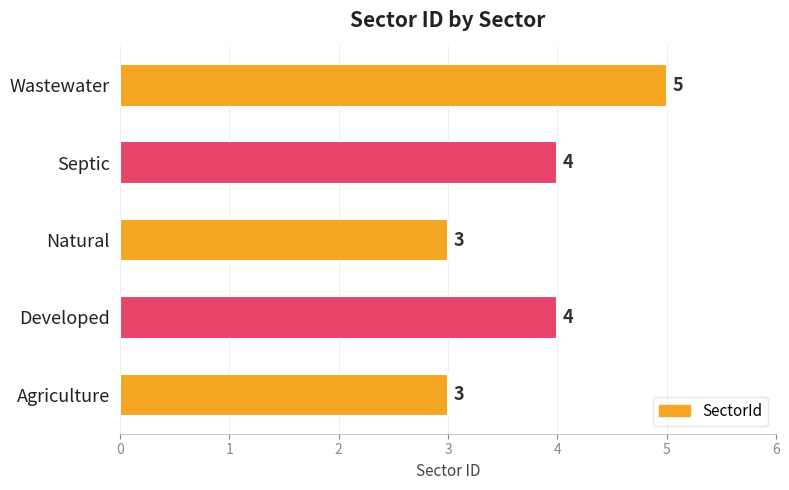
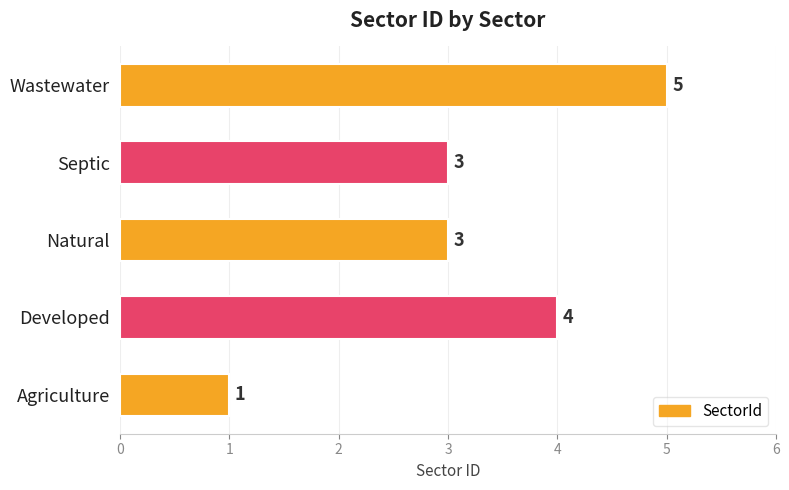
Septic: 4 -> 3
Agriculture: 3 -> 1
